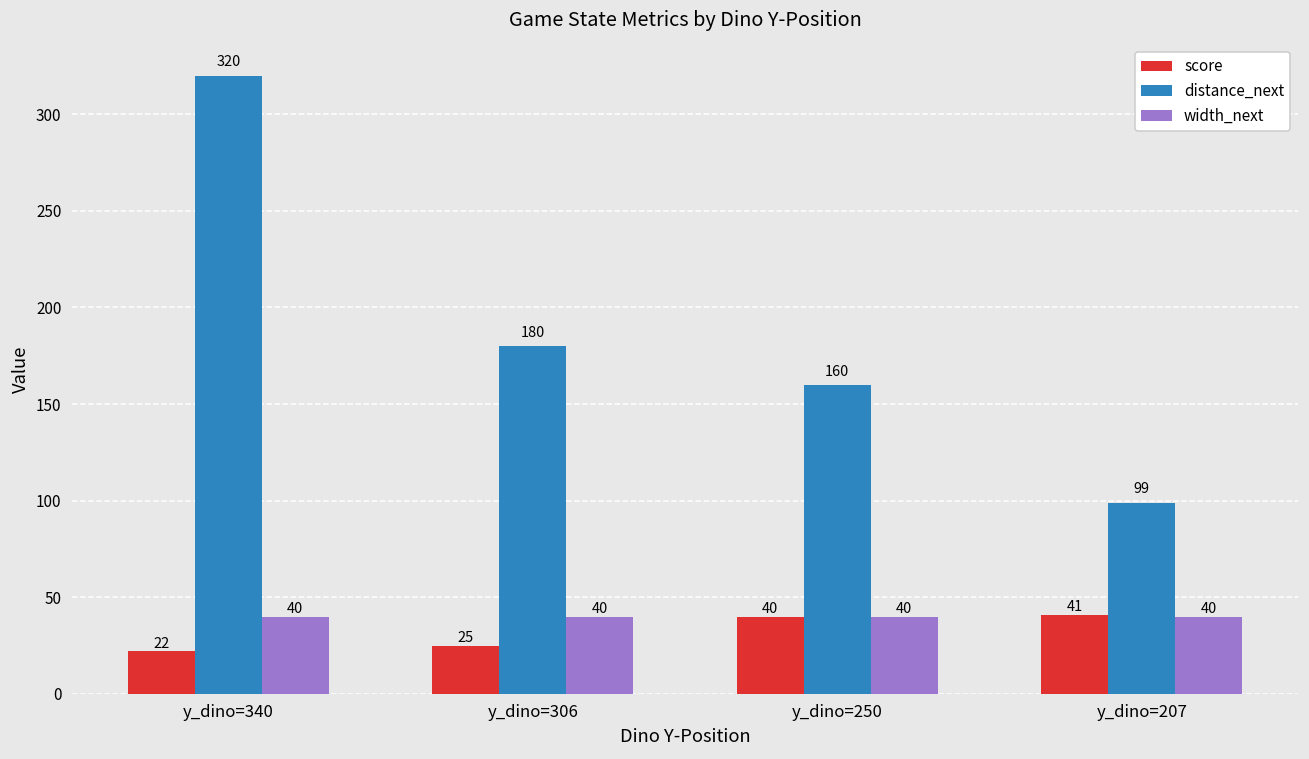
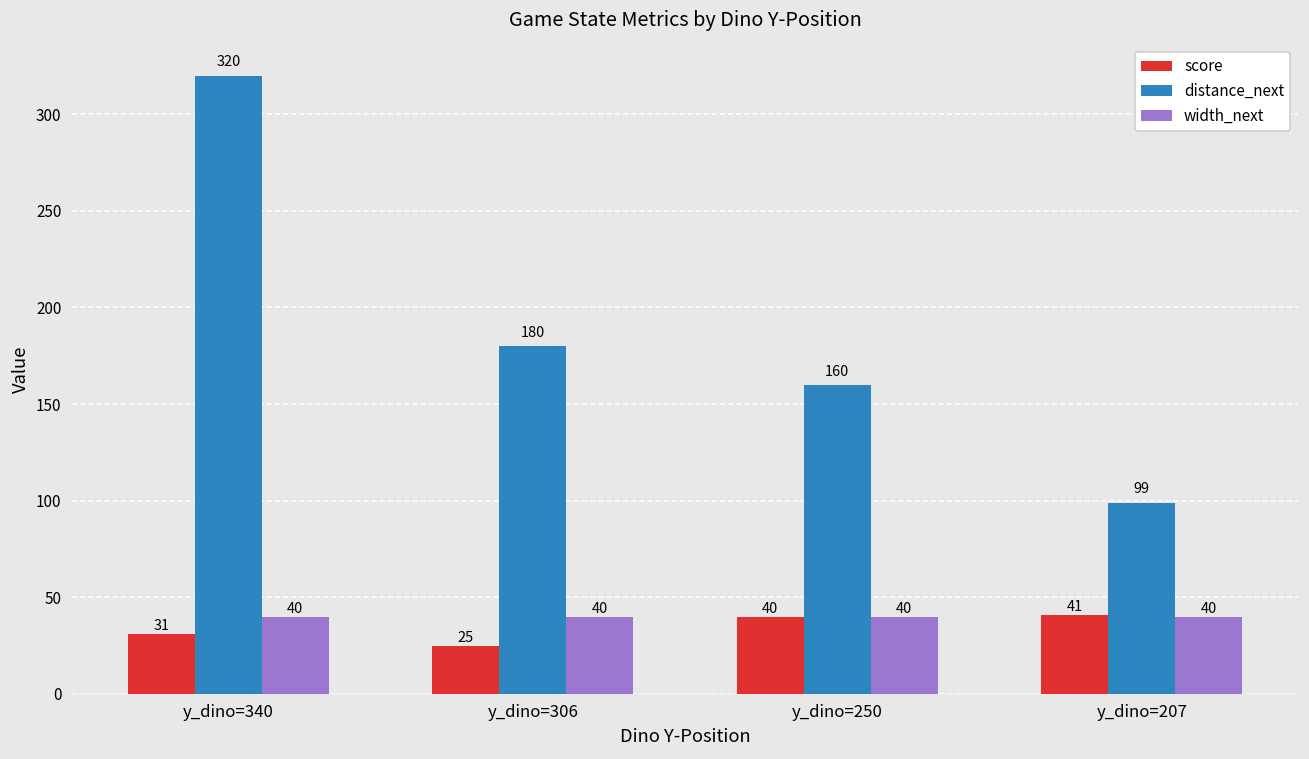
score, y_dino=340: 22 -> 31
